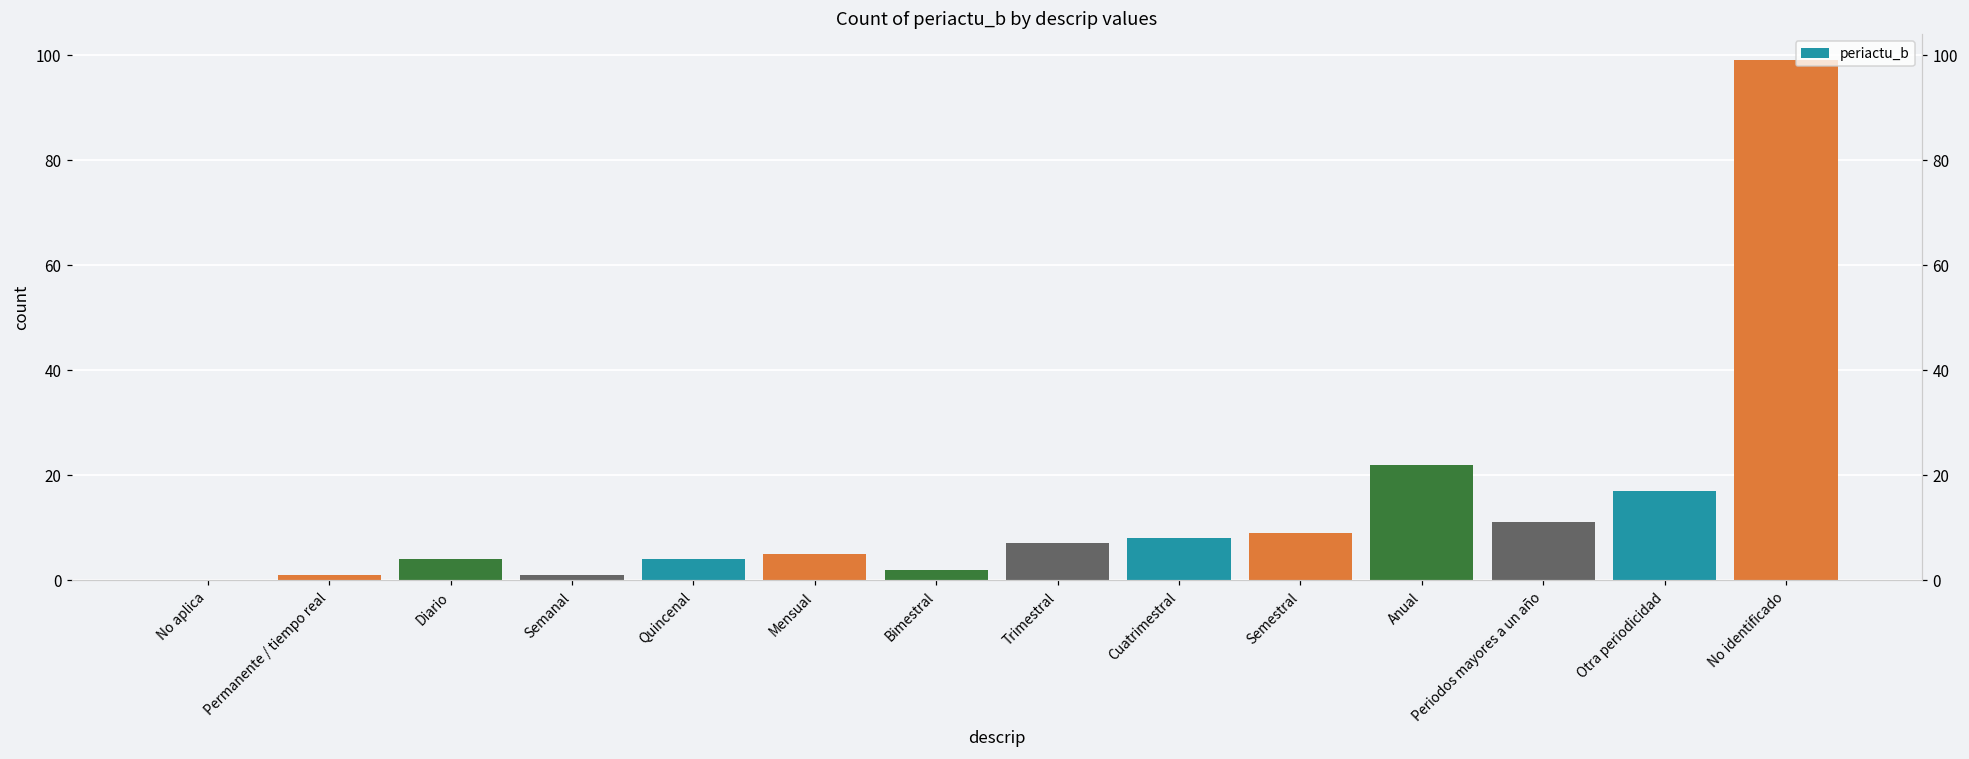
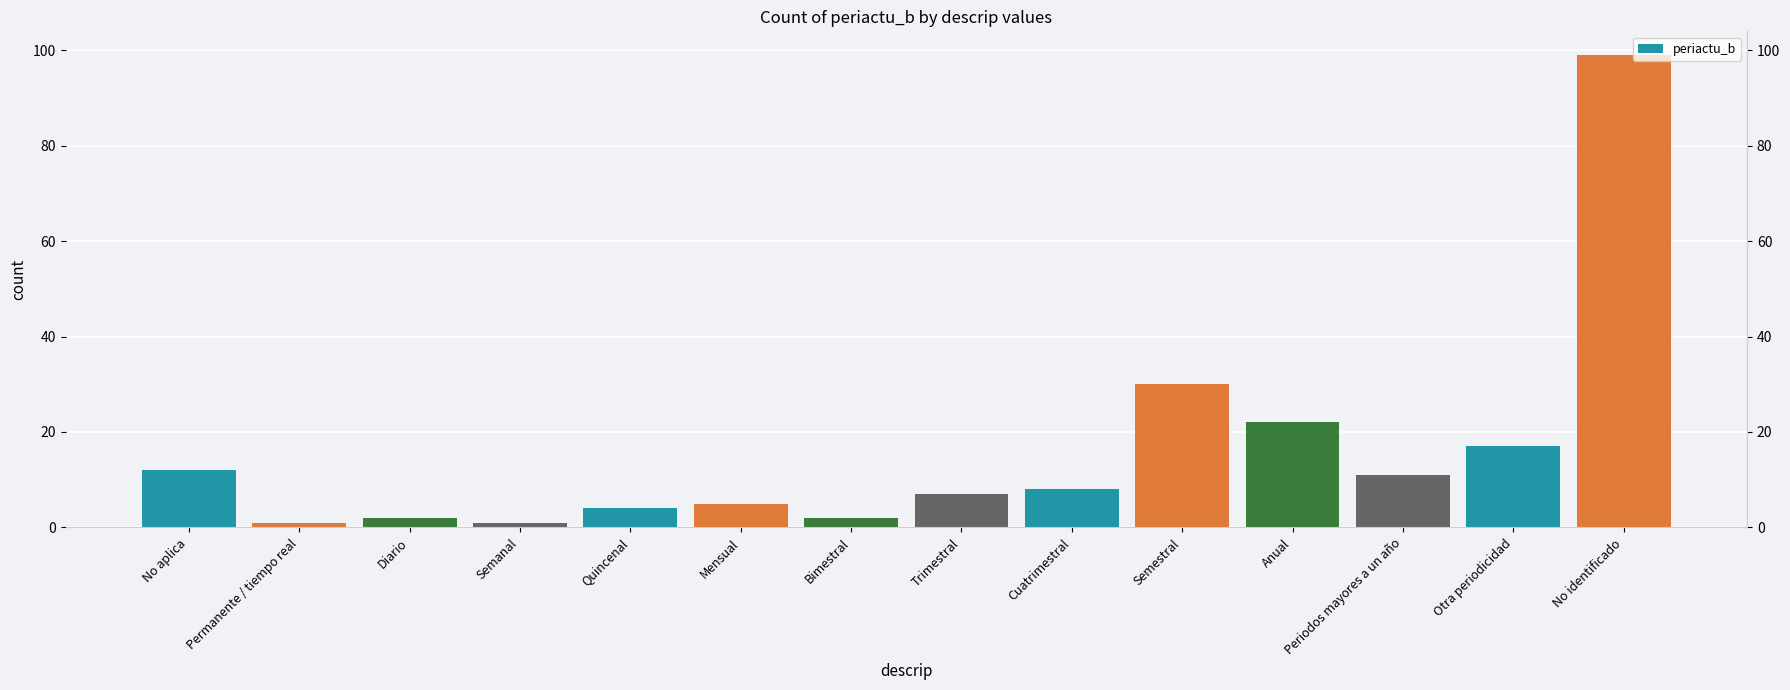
No aplica: 0 -> 12
Diario: 4 -> 2
Semestral: 9 -> 30
